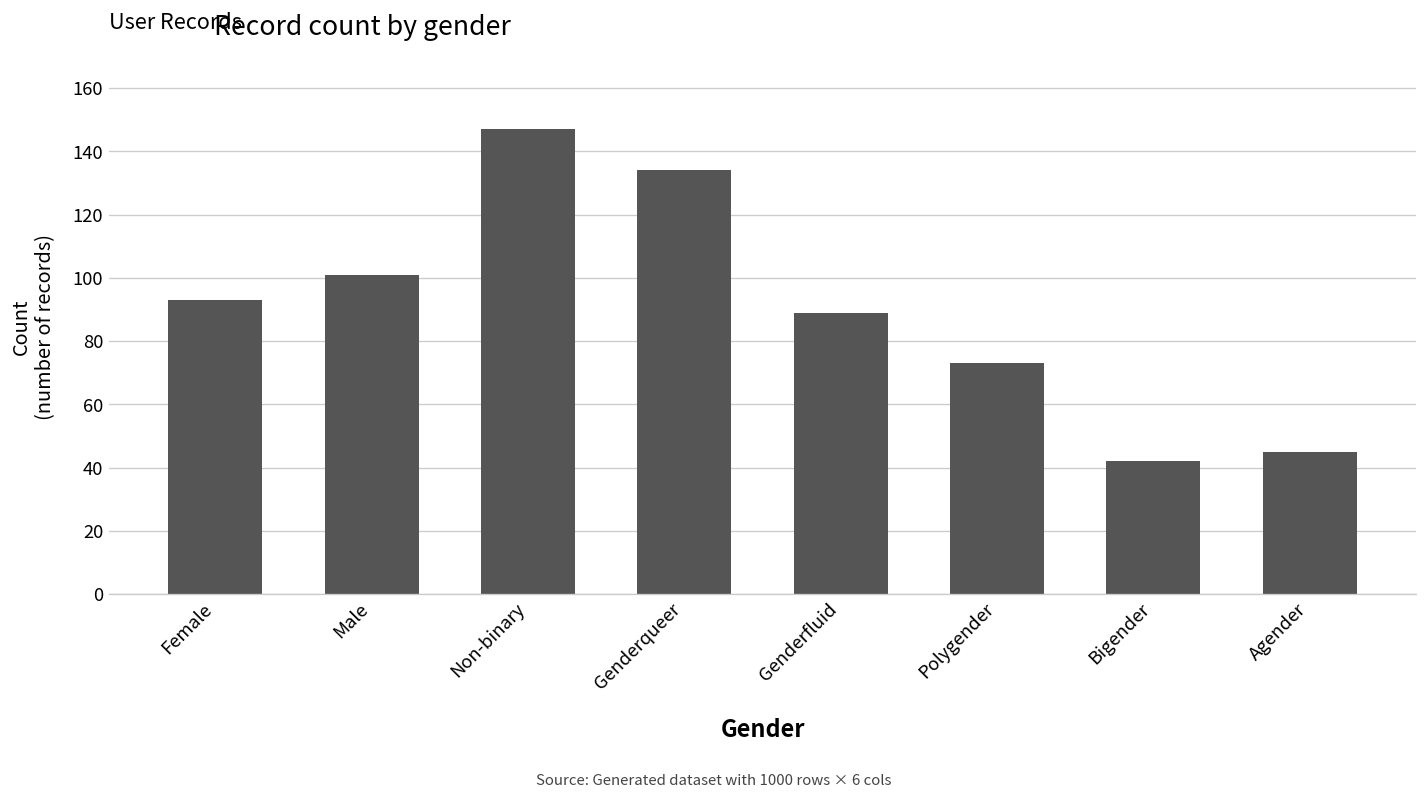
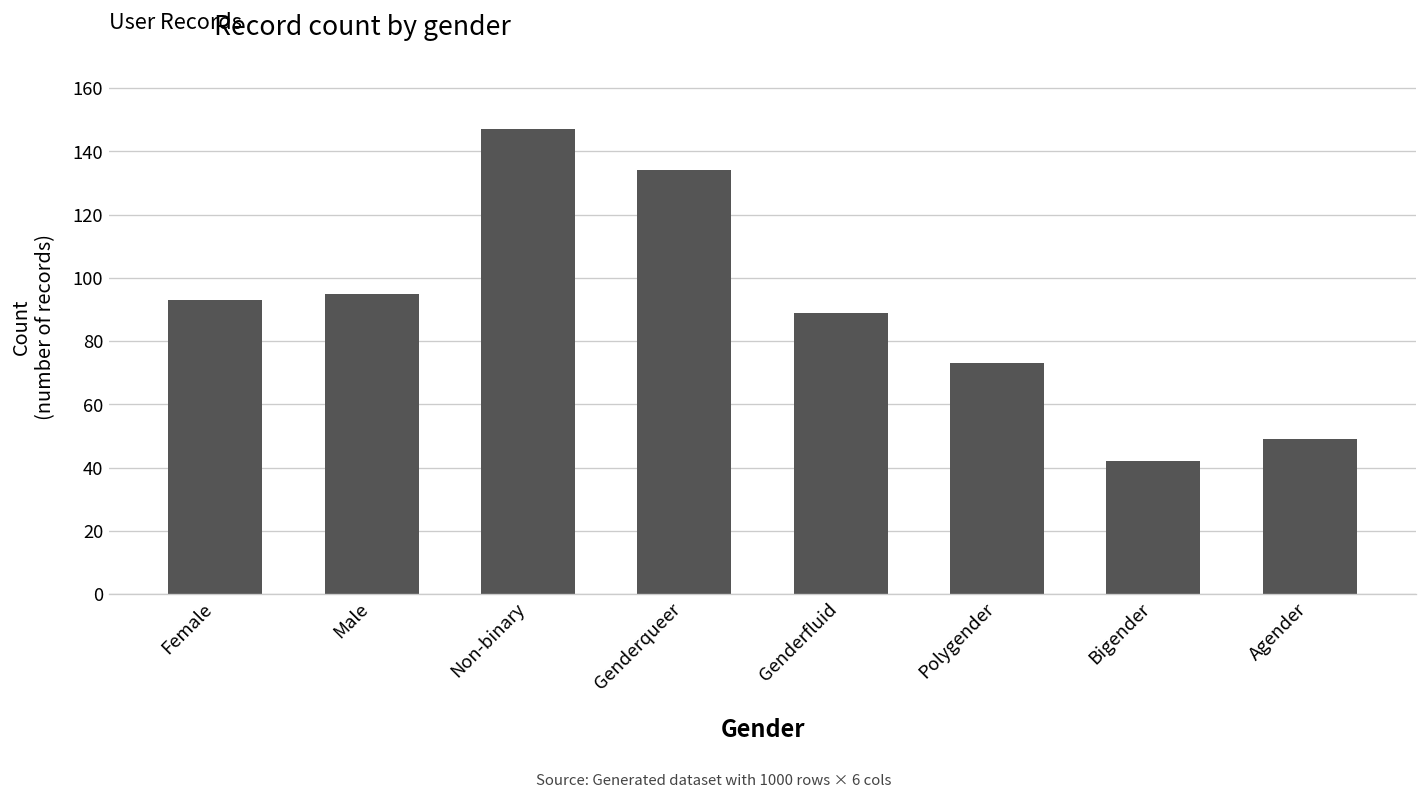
Male: 101 -> 95
Agender: 45 -> 49
